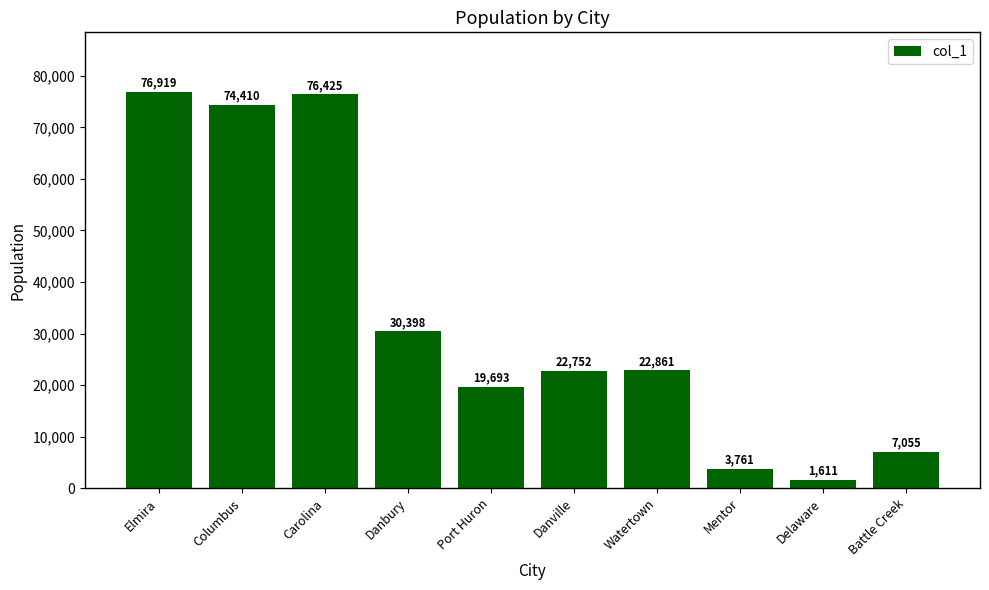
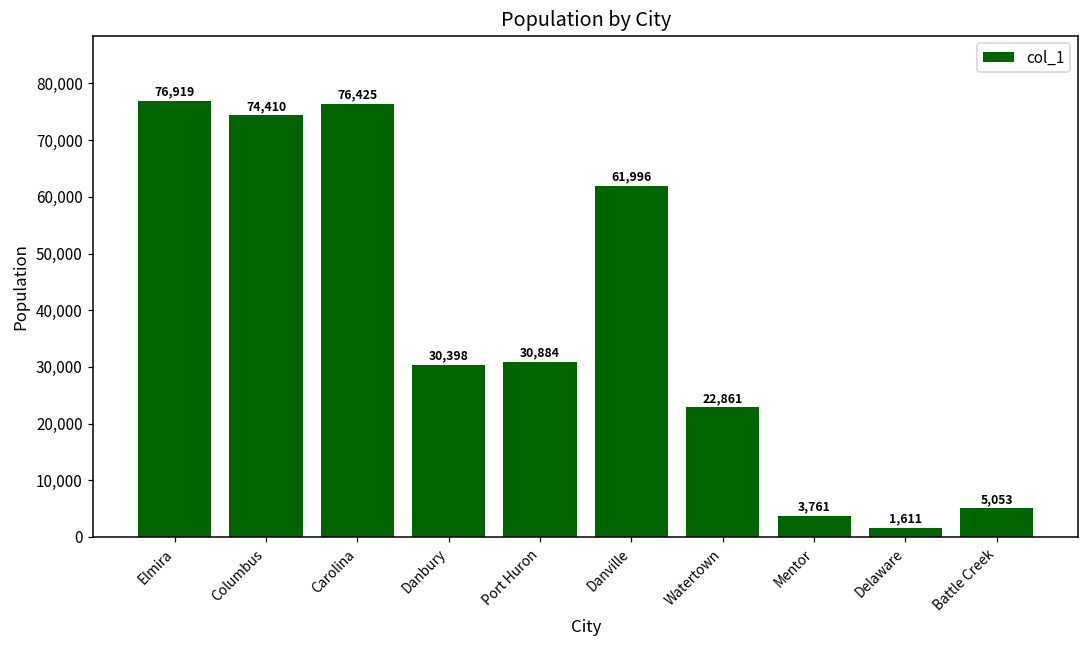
Port Huron: 19,693 -> 30,884
Danville: 22,752 -> 61,996
Battle Creek: 7,055 -> 5,053
